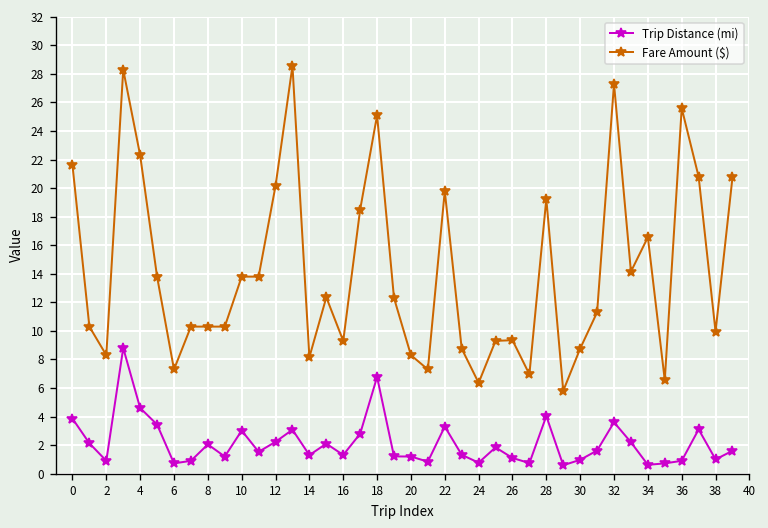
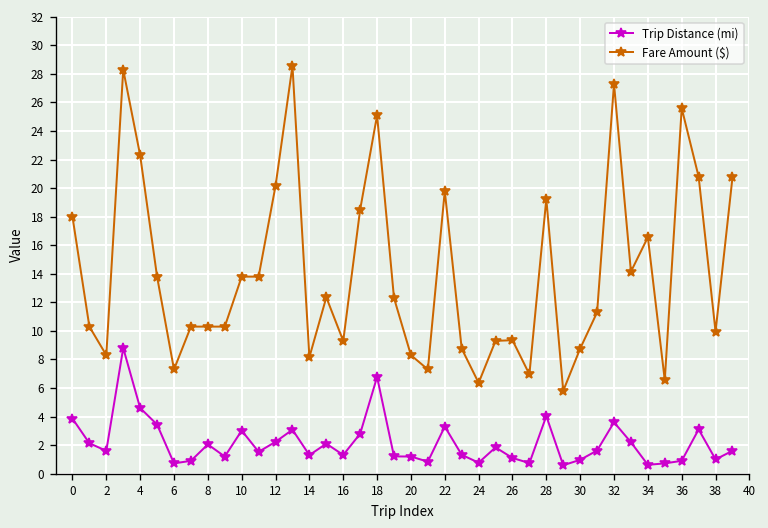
Fare Amount ($), 0: 21.6 -> 18.0
Trip Distance (mi), 2: 0.9 -> 1.6
